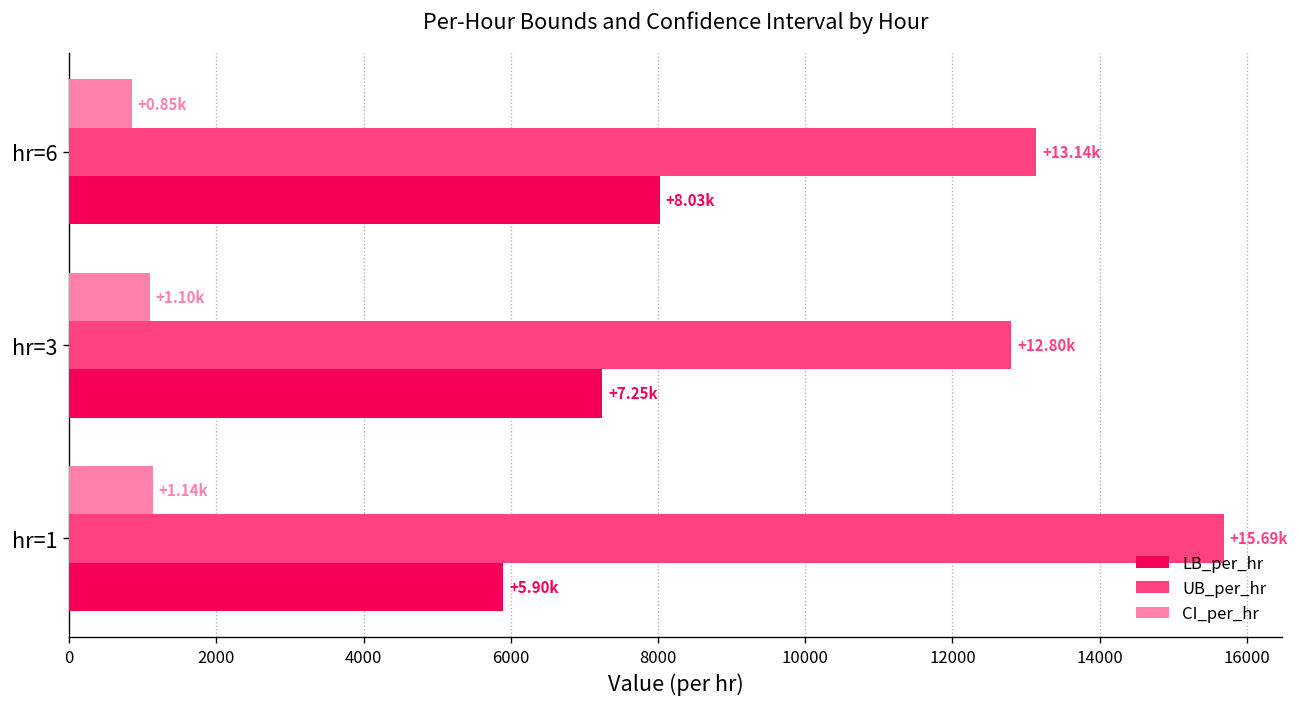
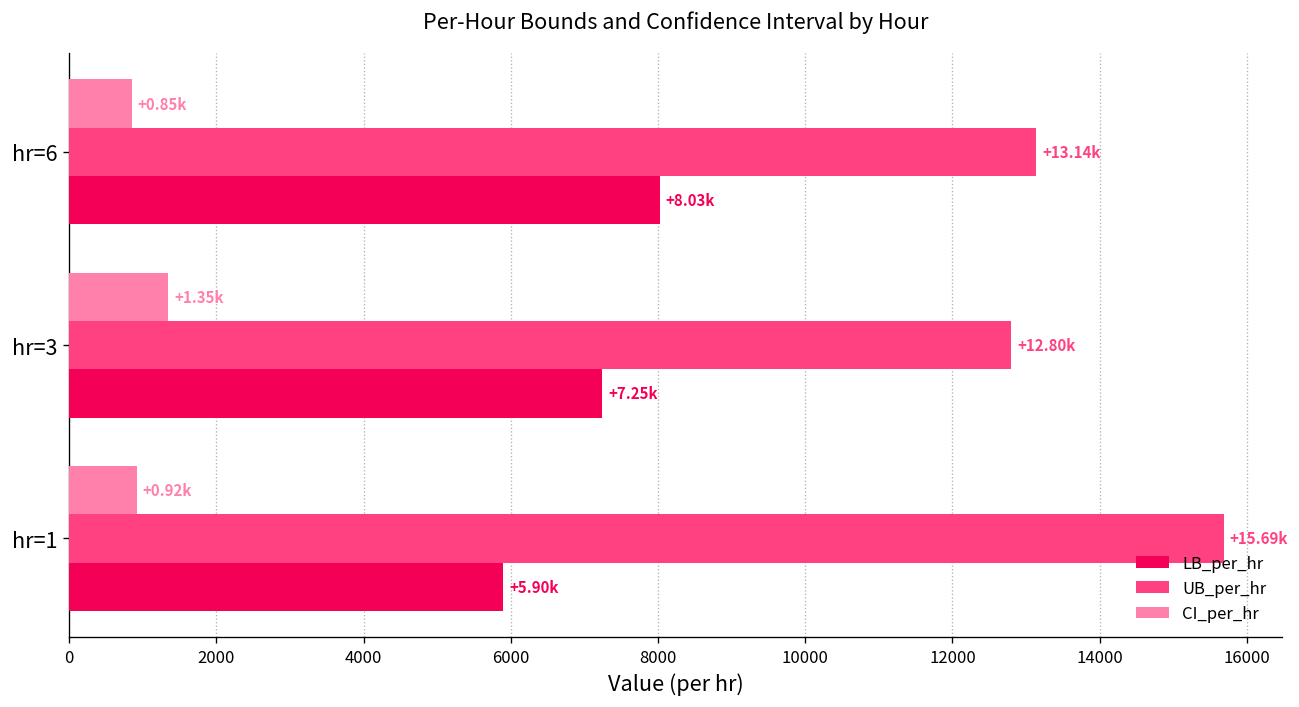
CI_per_hr, hr=3: +1.10k -> +1.35k
CI_per_hr, hr=1: +1.14k -> +0.92k
